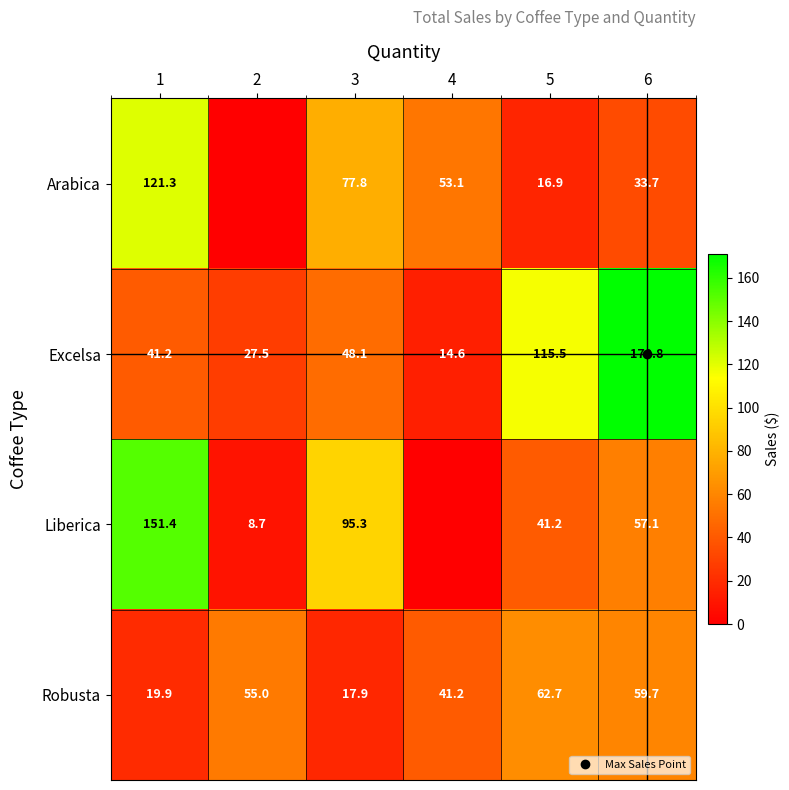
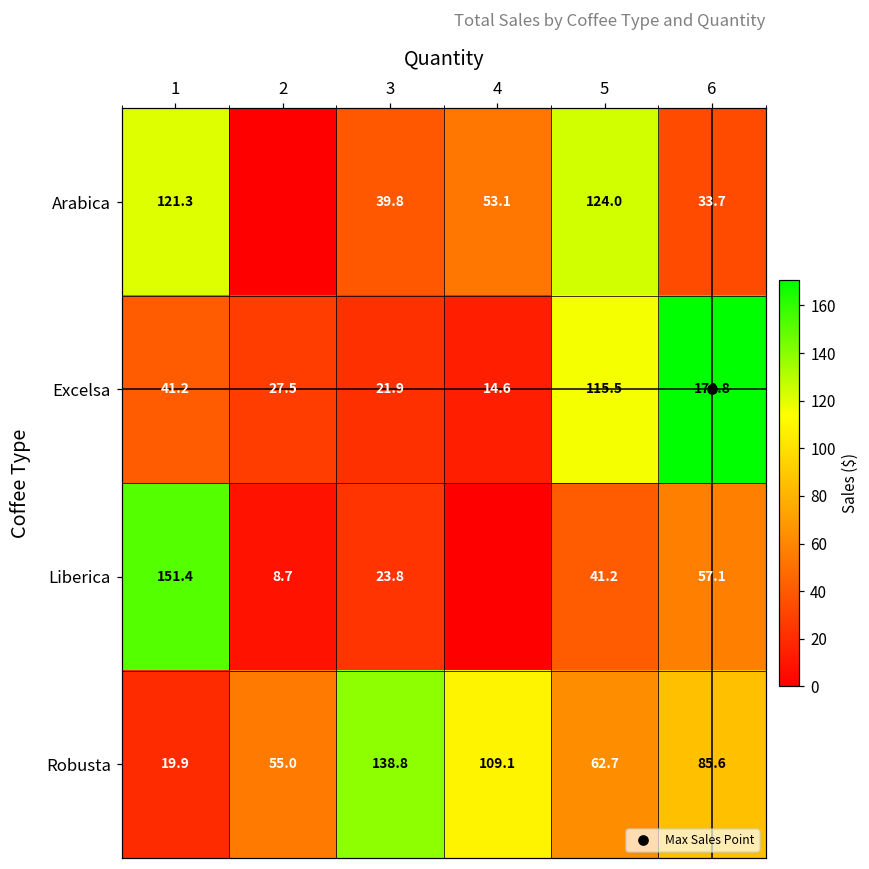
Arabica, 3: 77.8 -> 39.8
Arabica, 5: 16.9 -> 124.0
Excelsa, 3: 48.1 -> 21.9
Liberica, 3: 95.3 -> 23.8
Robusta, 3: 17.9 -> 138.8
Robusta, 4: 41.2 -> 109.1
Robusta, 6: 59.7 -> 85.6
